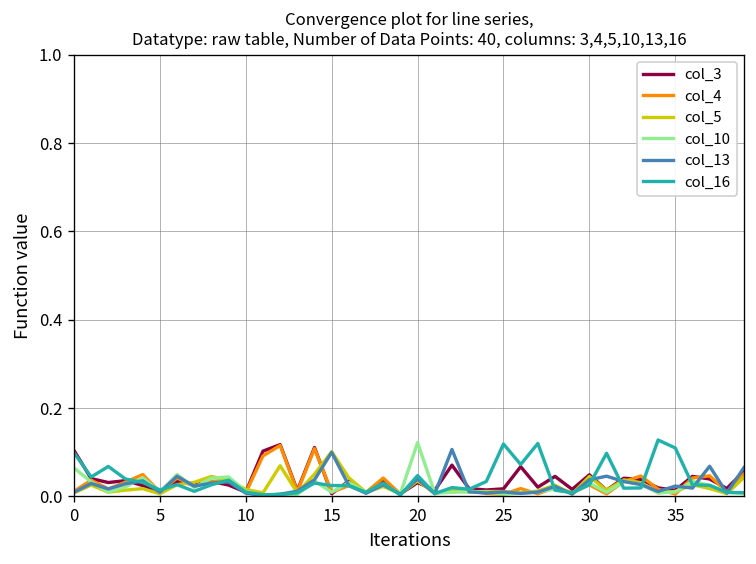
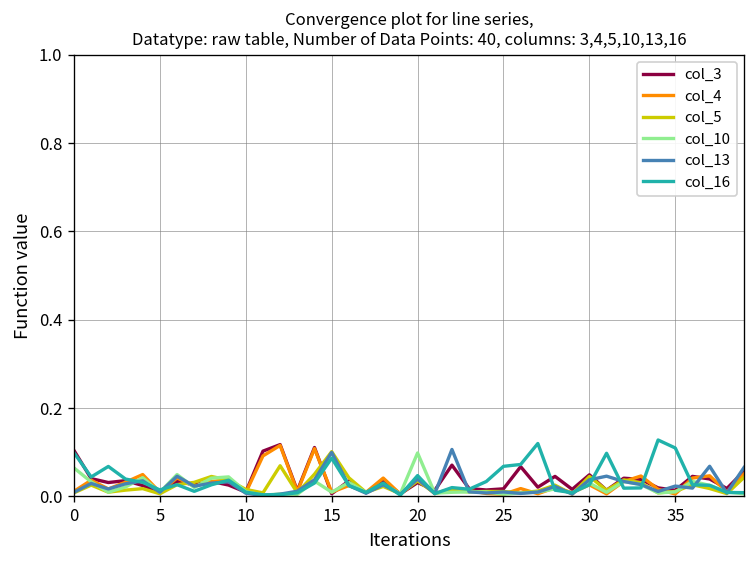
col_16, 15: 0.02 -> 0.09
col_10, 20: 0.12 -> 0.10
col_16, 25: 0.12 -> 0.07
